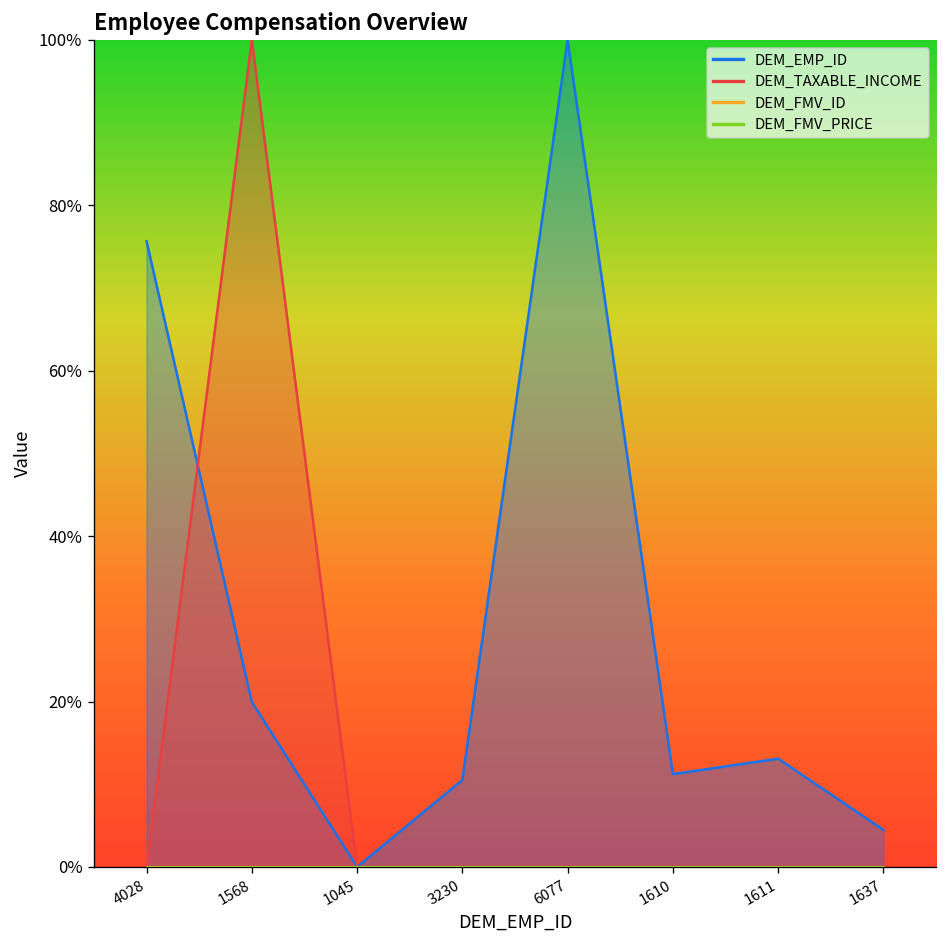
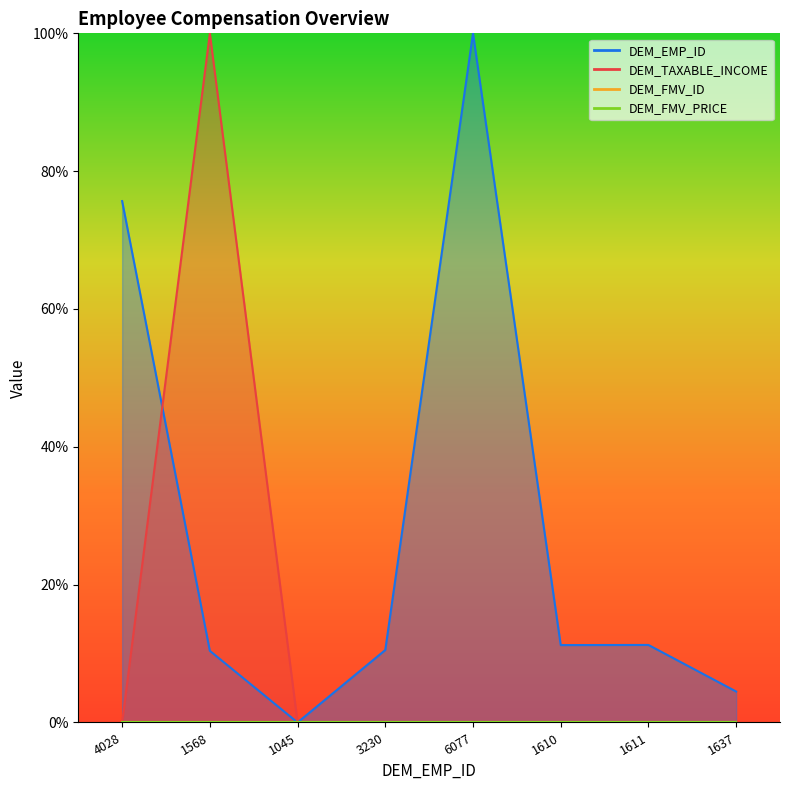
DEM_EMP_ID, 1568: 20% -> 10%
DEM_EMP_ID, 1611: 13% -> 11%
